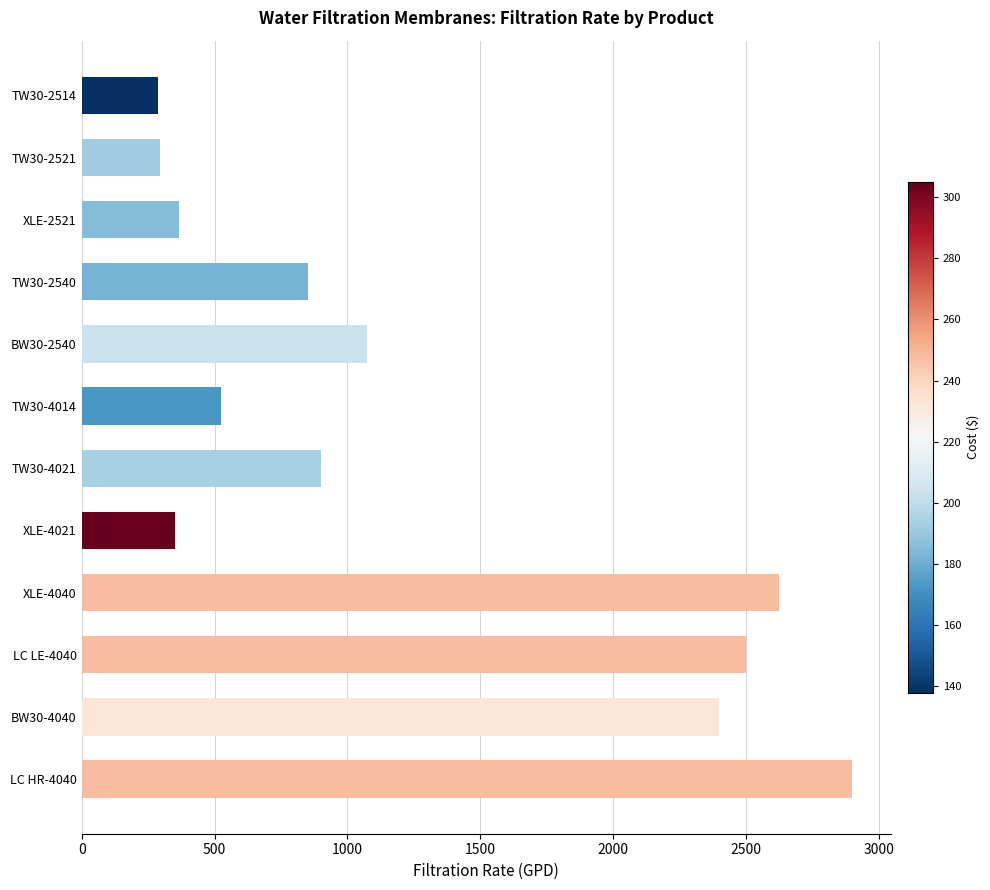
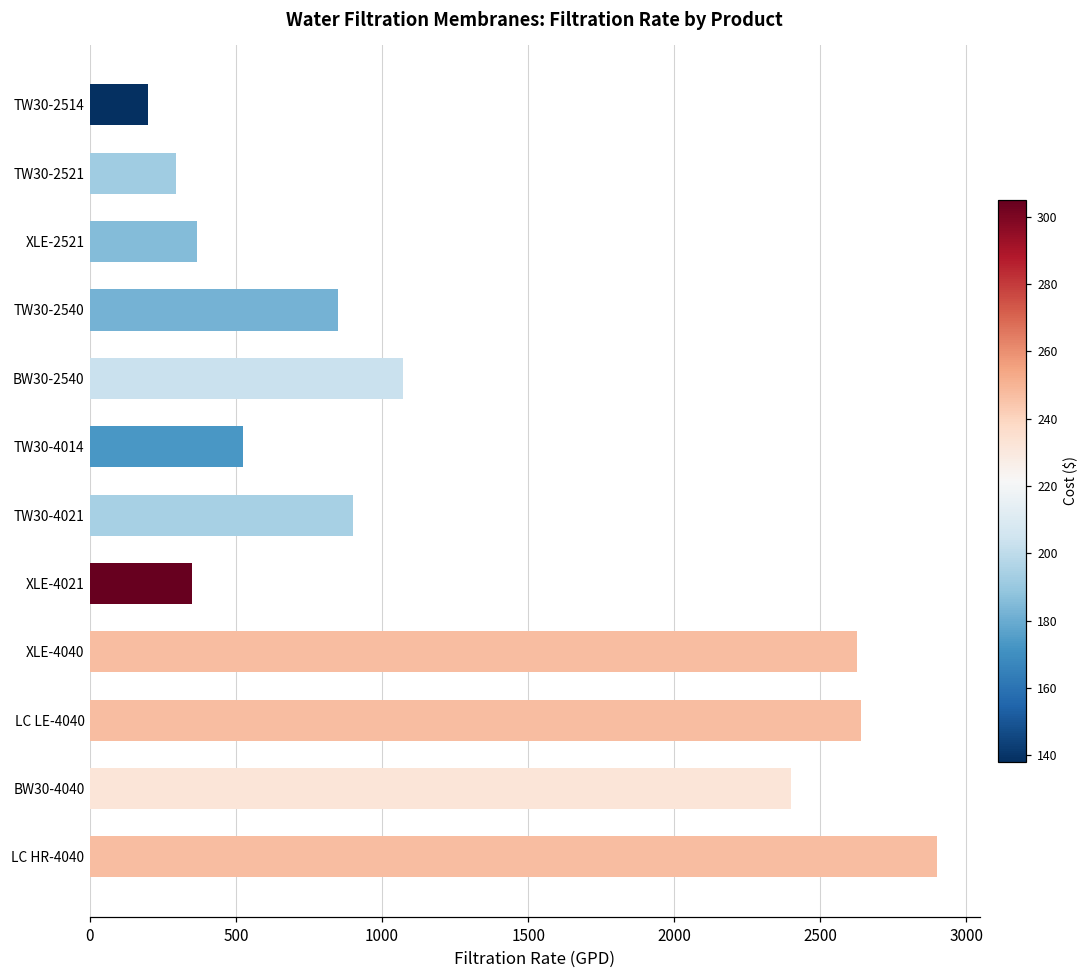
TW30-2514: 290 -> 200
LC LE-4040: 2500 -> 2640
